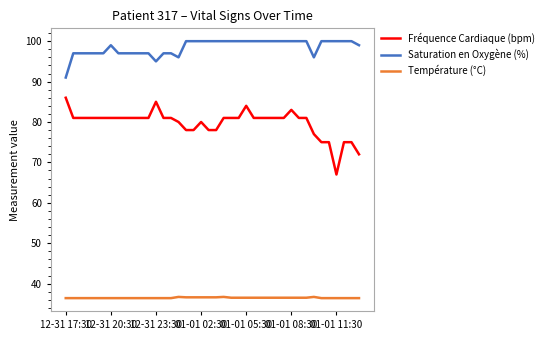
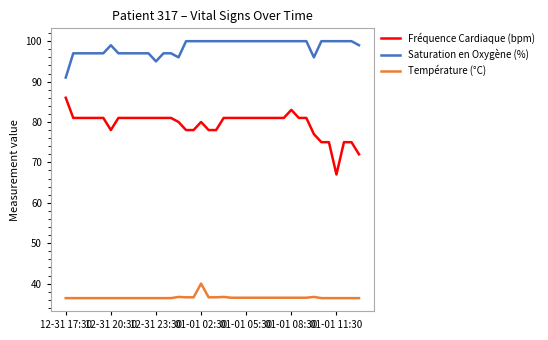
Fréquence Cardiaque (bpm), 12-31 20:30: 81 -> 78
Fréquence Cardiaque (bpm), 12-31 23:30: 85 -> 81
Température (°C), 01-01 02:30: 37 -> 40
Fréquence Cardiaque (bpm), 01-01 05:30: 84 -> 81
